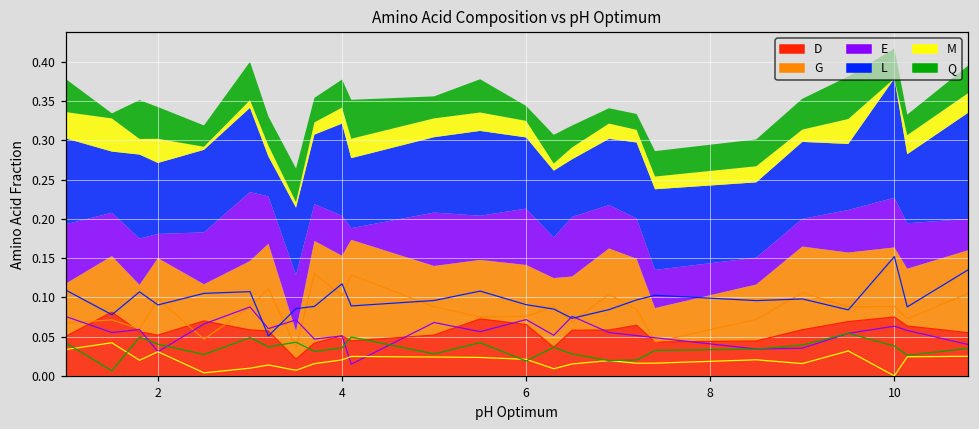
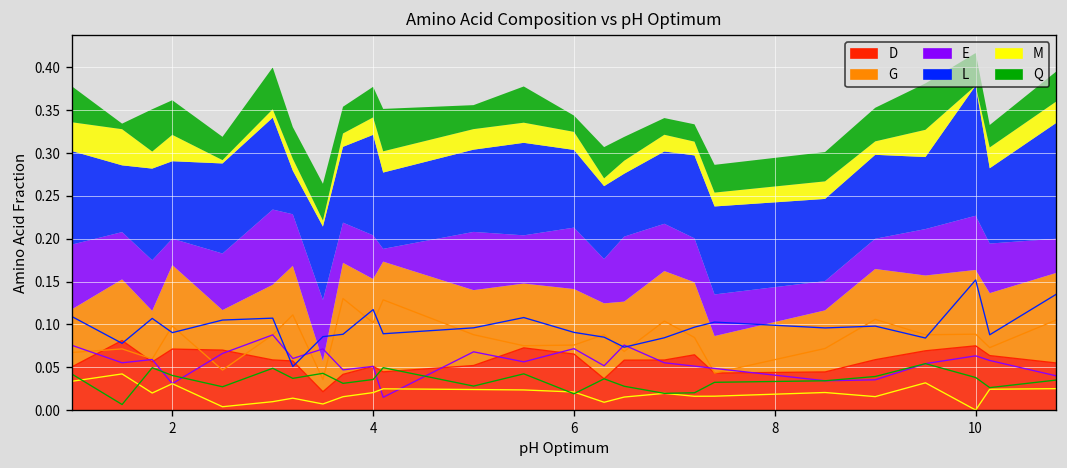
D, 2: 0.05 -> 0.07
